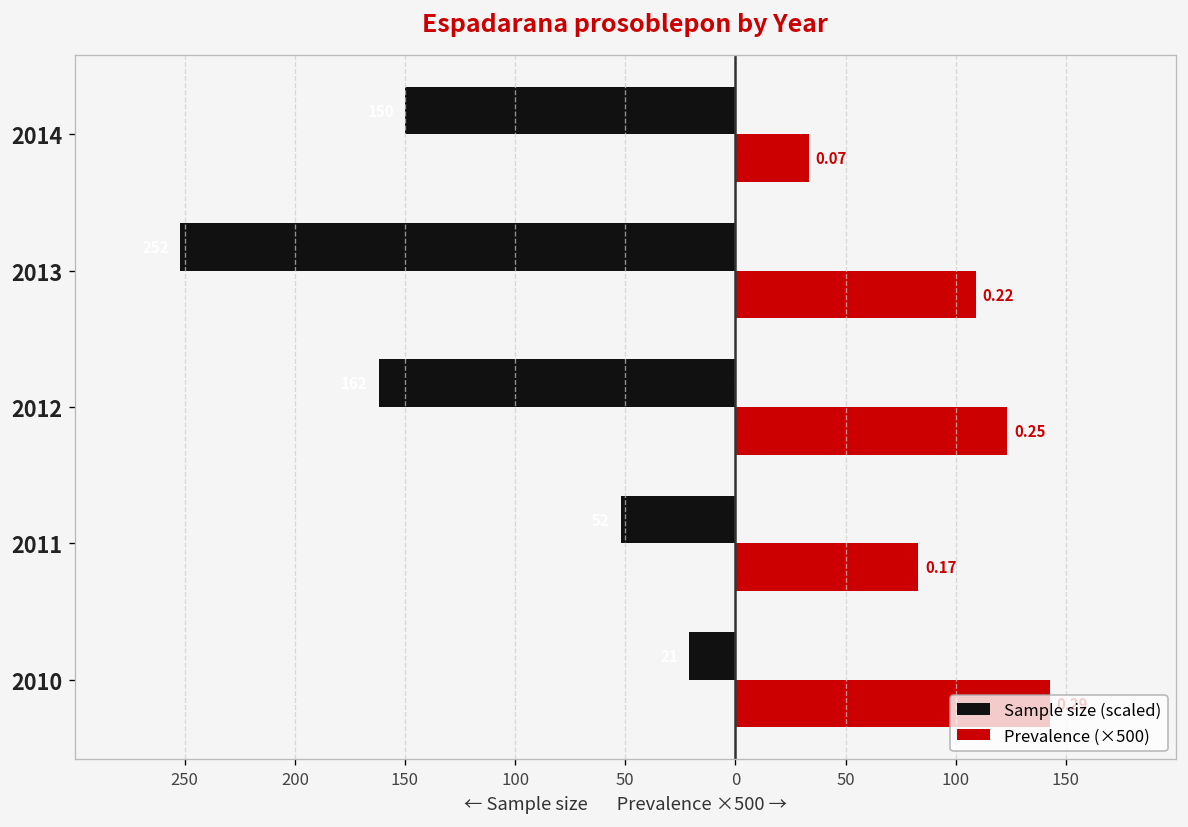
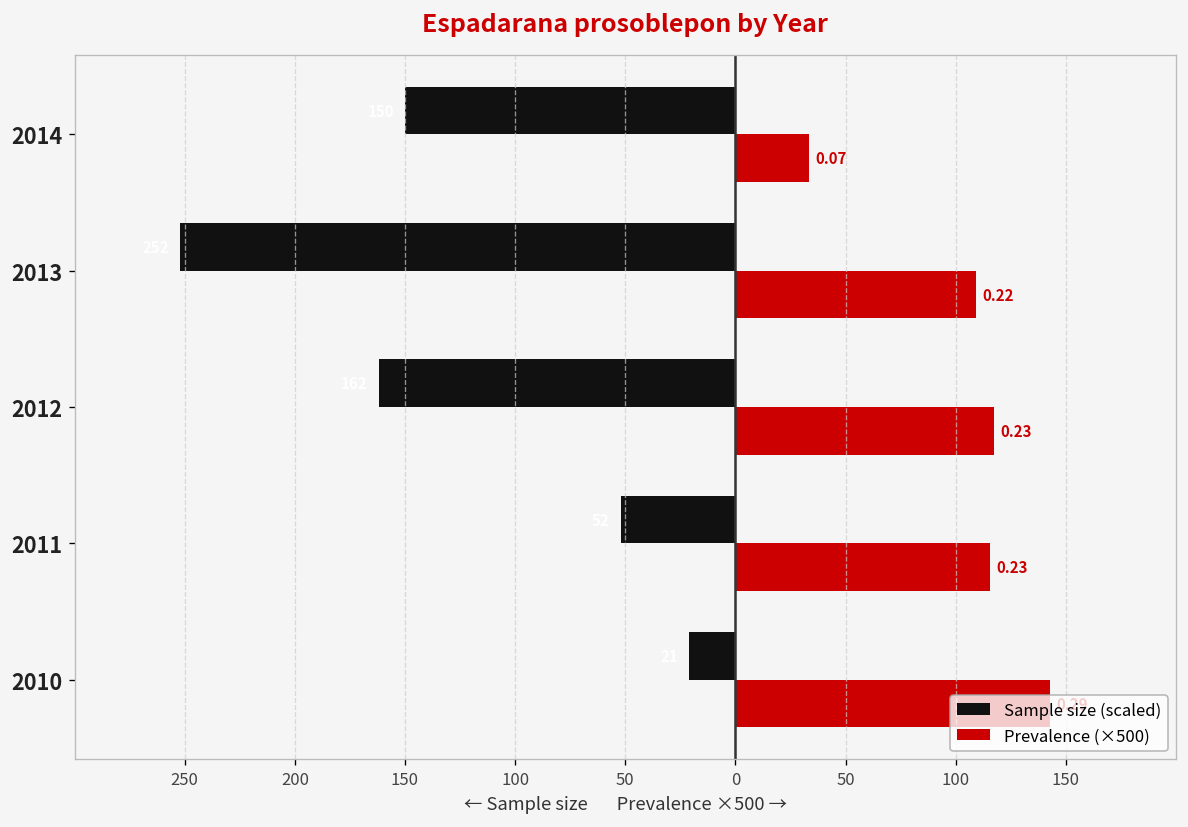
Prevalence (×500), 2012: 0.25 -> 0.23
Prevalence (×500), 2011: 0.17 -> 0.23
